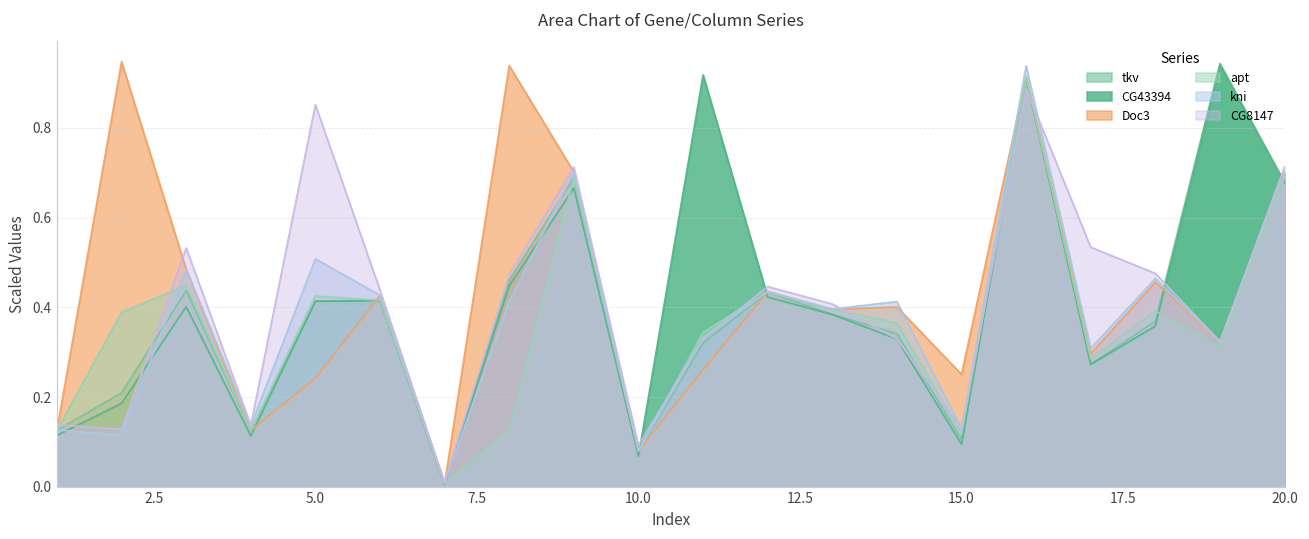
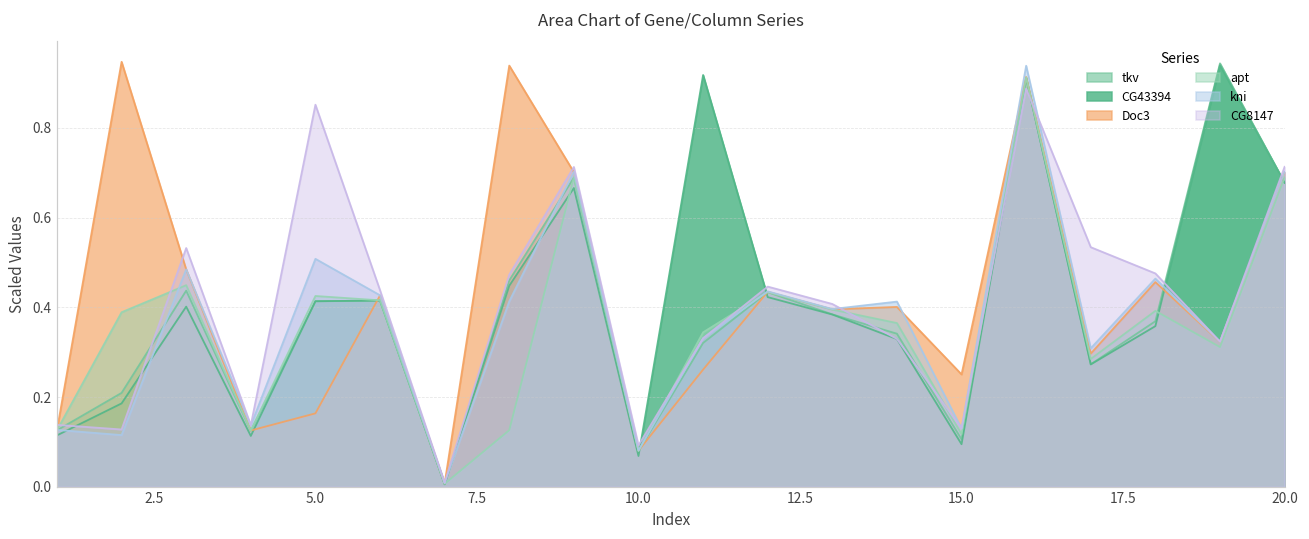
Doc3, 5.0: 0.24 -> 0.16
